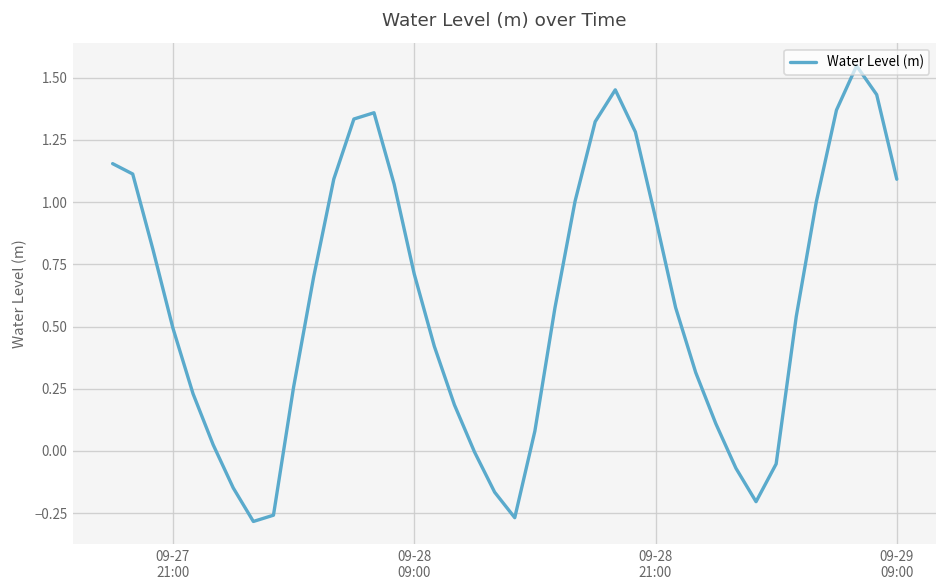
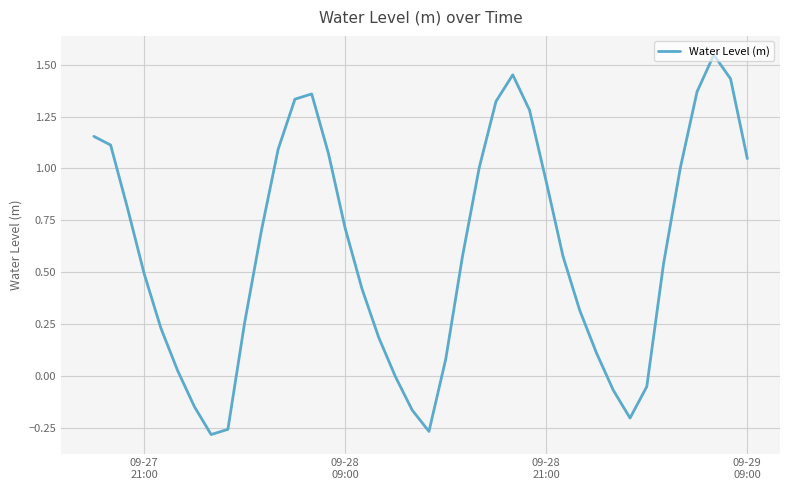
09-29 09:00: 1.09 -> 1.05
